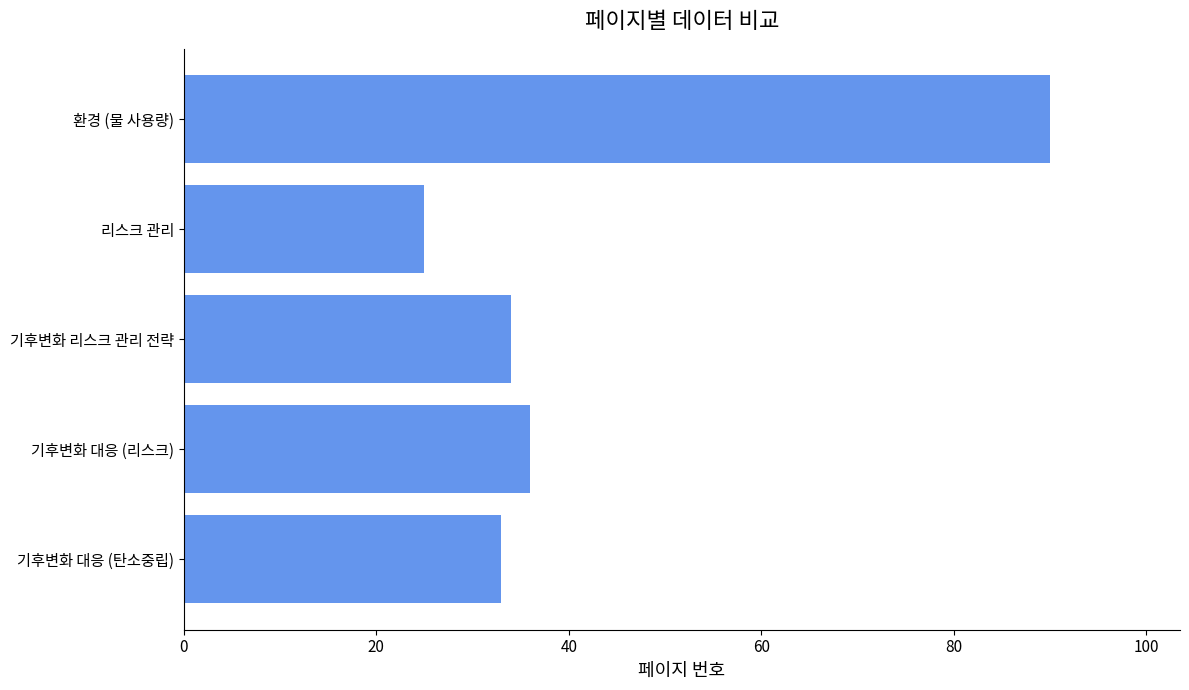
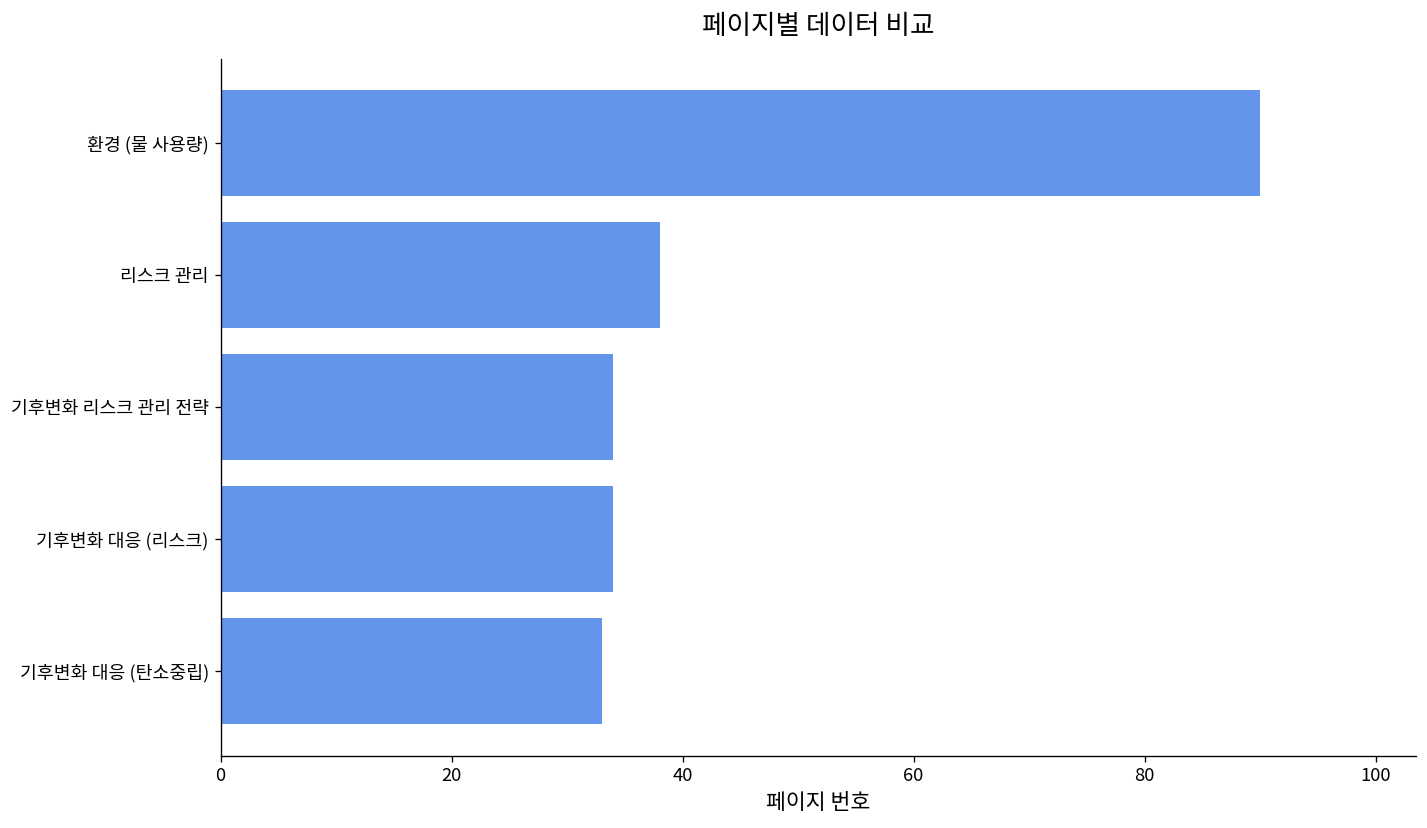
리스크 관리: 25 -> 38
기후변화 대응 (리스크): 36 -> 34
